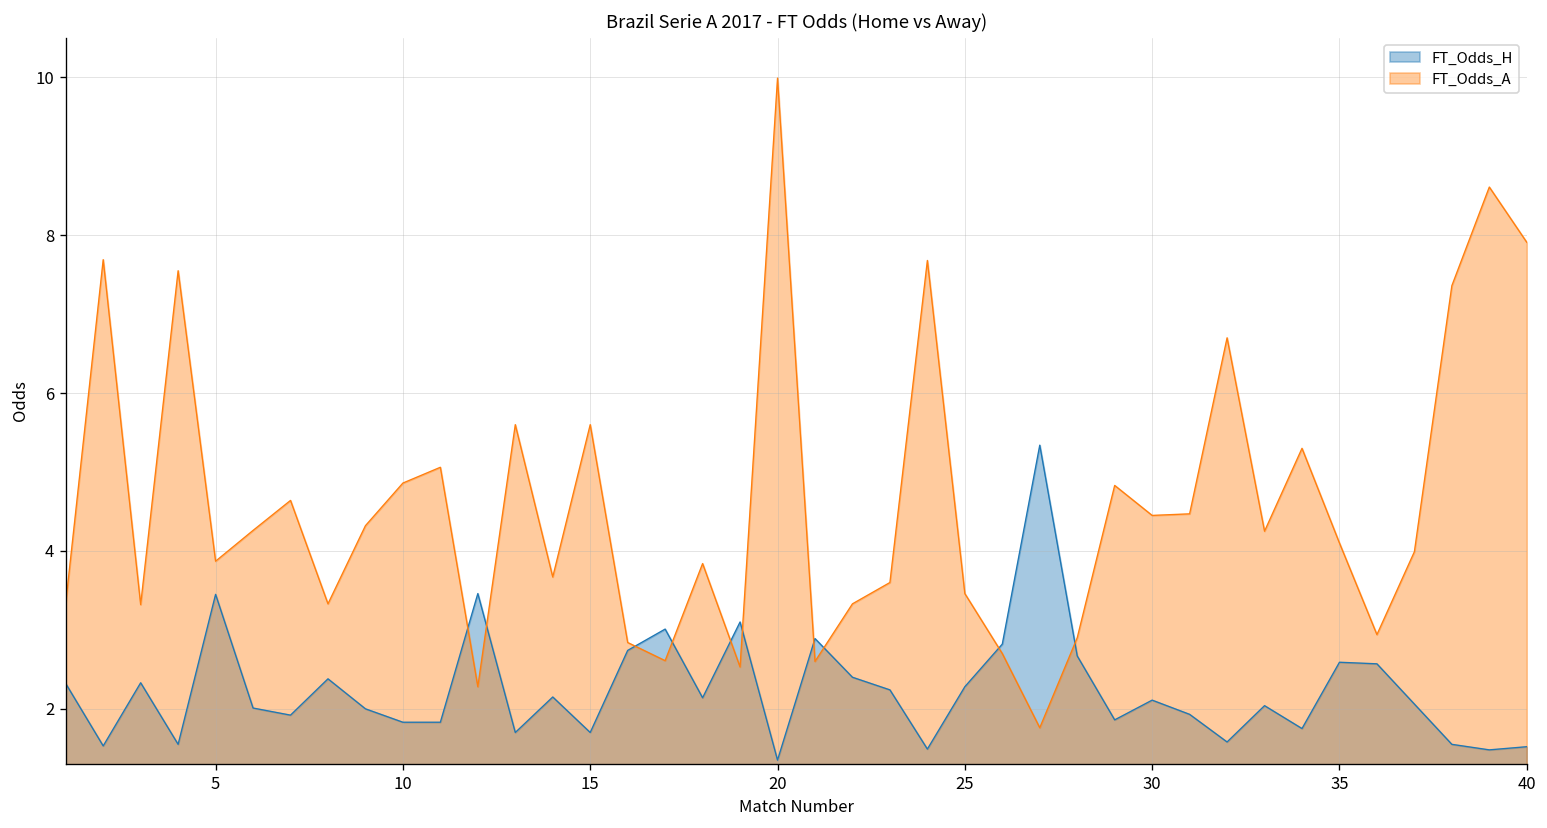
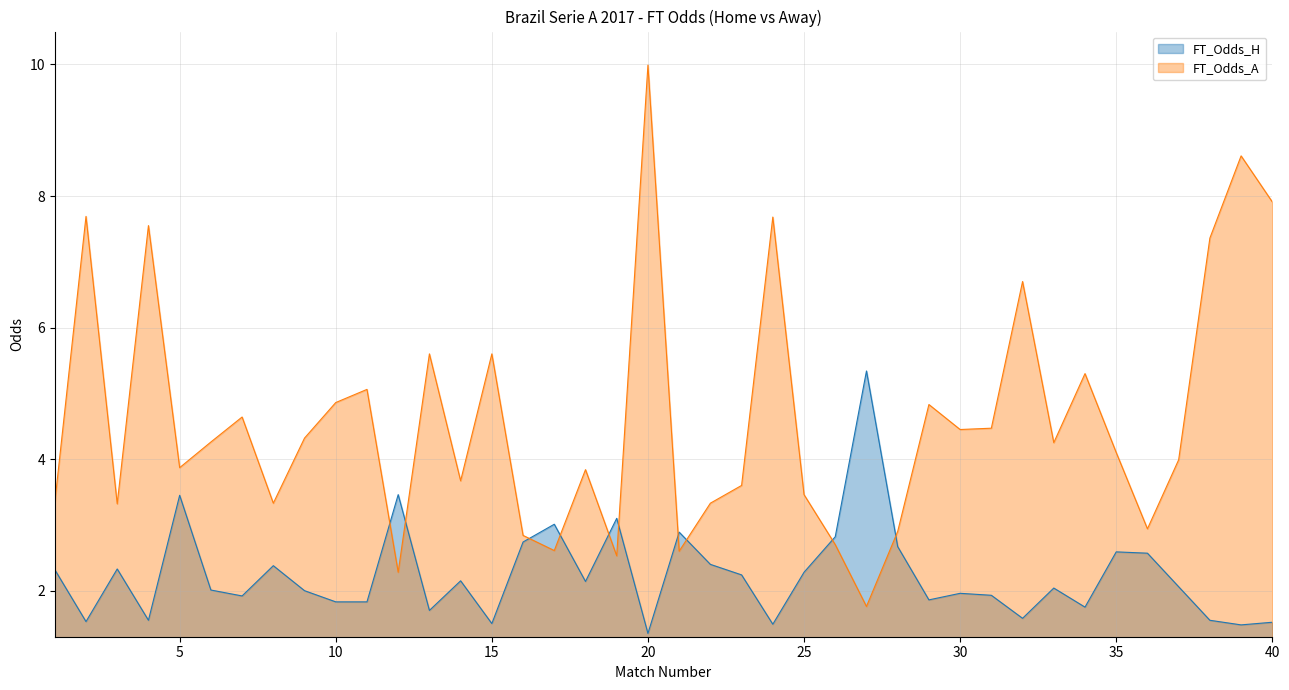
FT_Odds_H, 15: 1.7 -> 1.5
FT_Odds_H, 30: 2.1 -> 2.0
